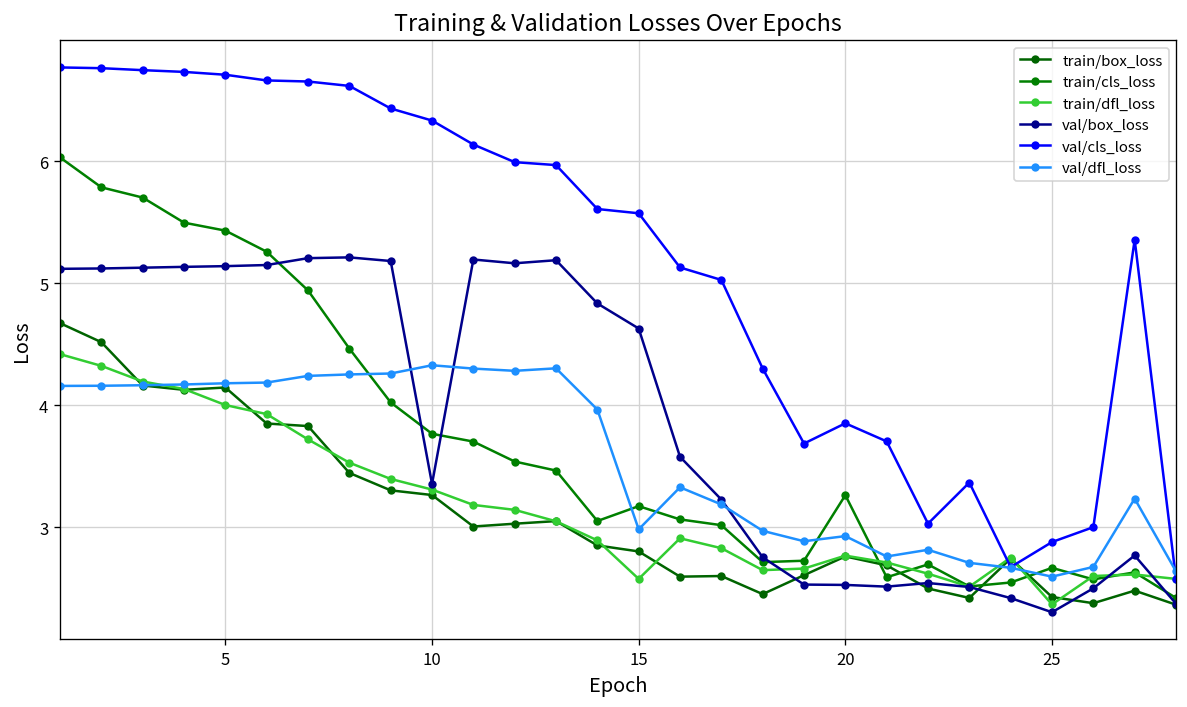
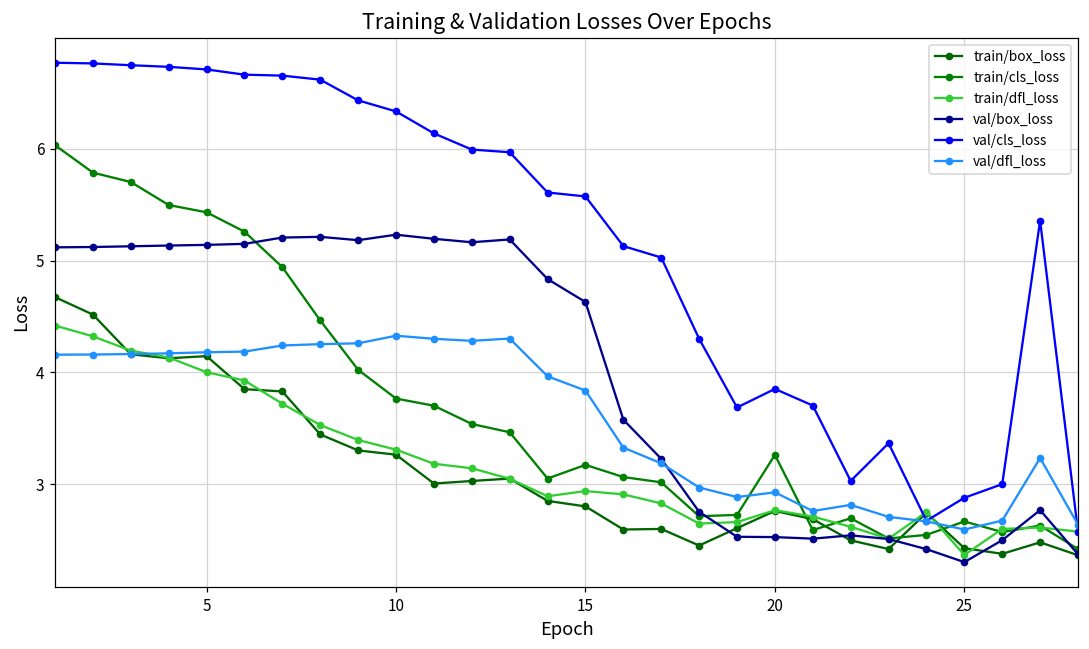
val/box_loss, 10: 3.36 -> 5.23
train/dfl_loss, 15: 2.58 -> 2.94
val/dfl_loss, 15: 2.98 -> 3.84
